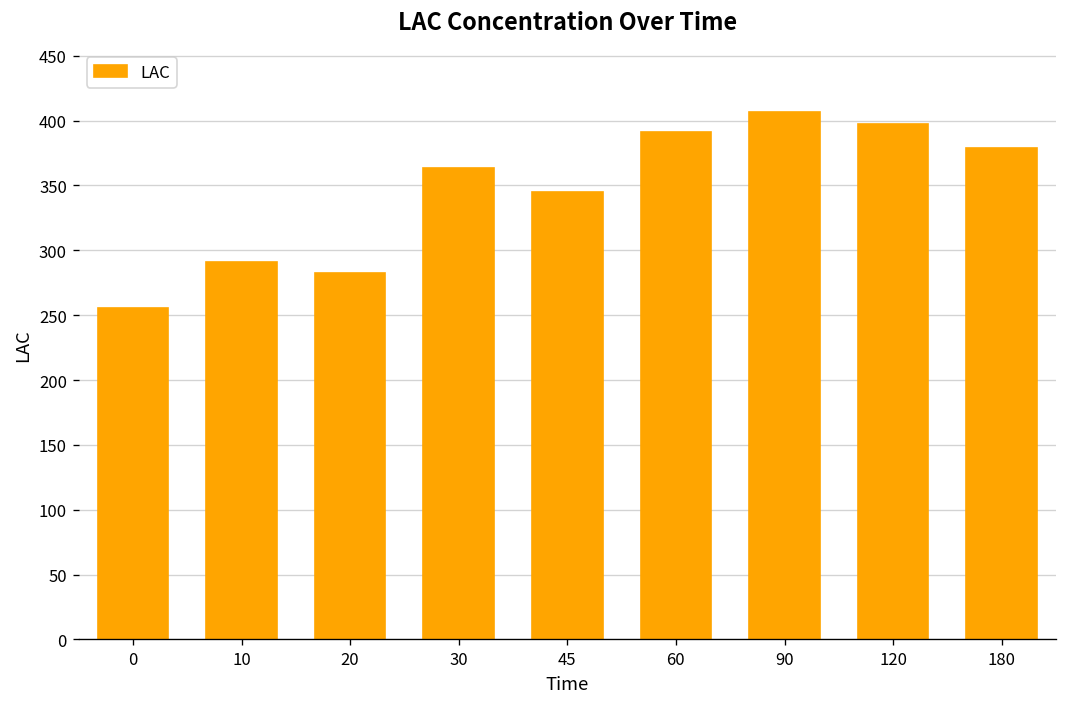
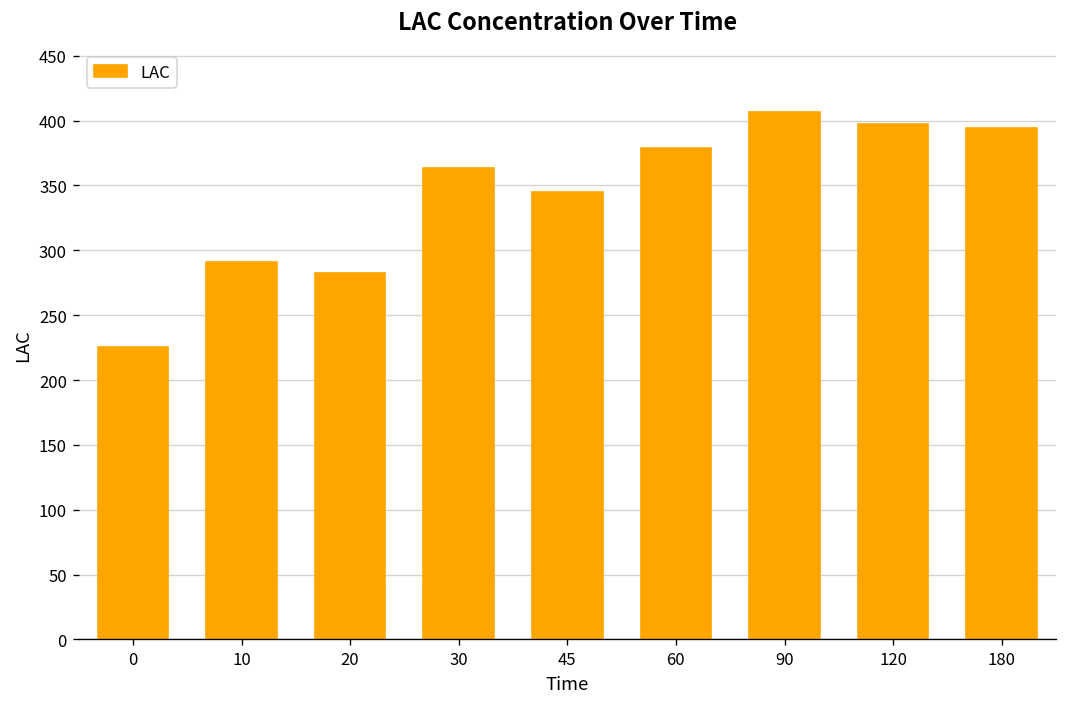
0: 256 -> 225
60: 391 -> 379
180: 379 -> 394
